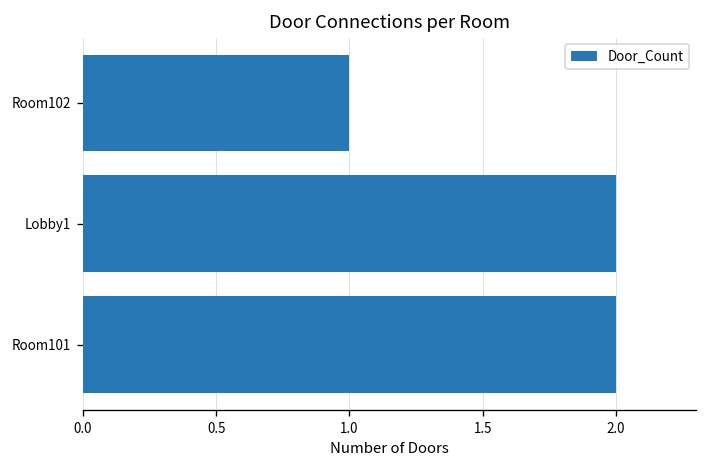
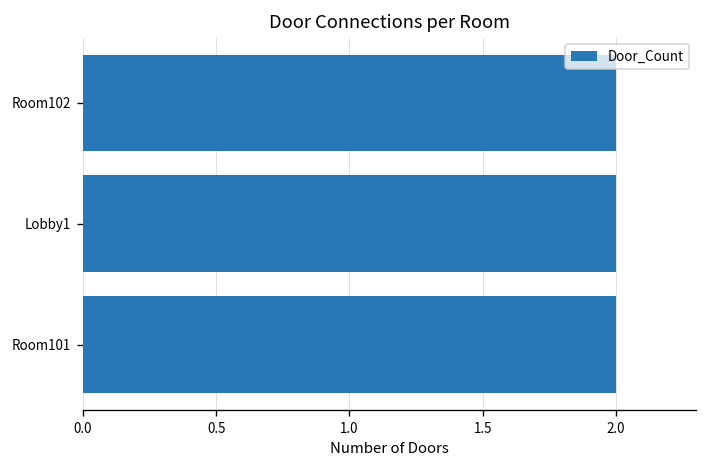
Room102: 1 -> 2
